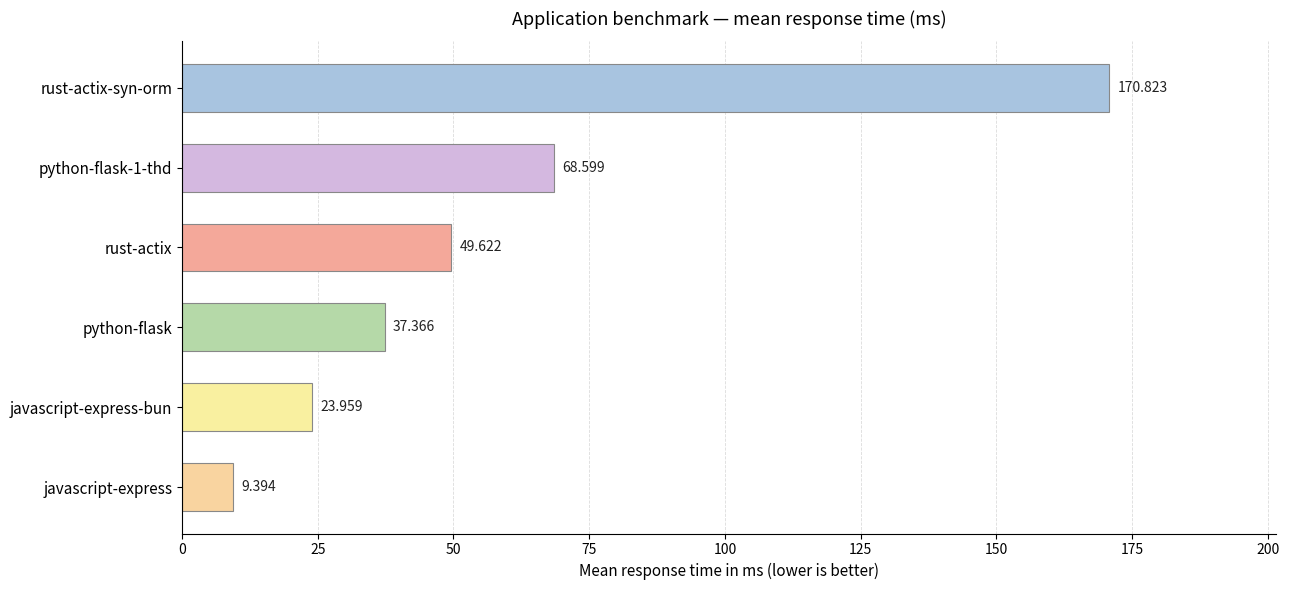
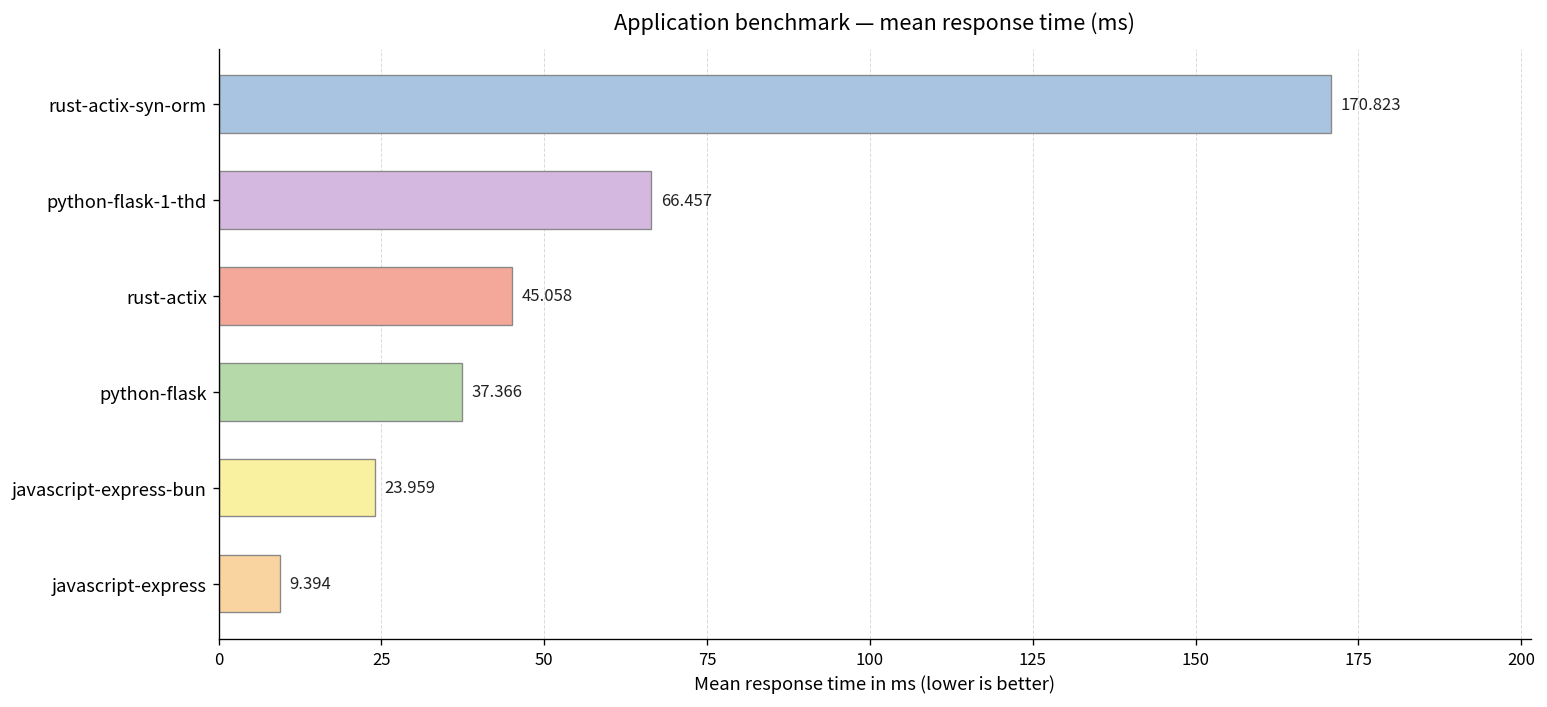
python-flask-1-thd: 68.599 -> 66.457
rust-actix: 49.622 -> 45.058
